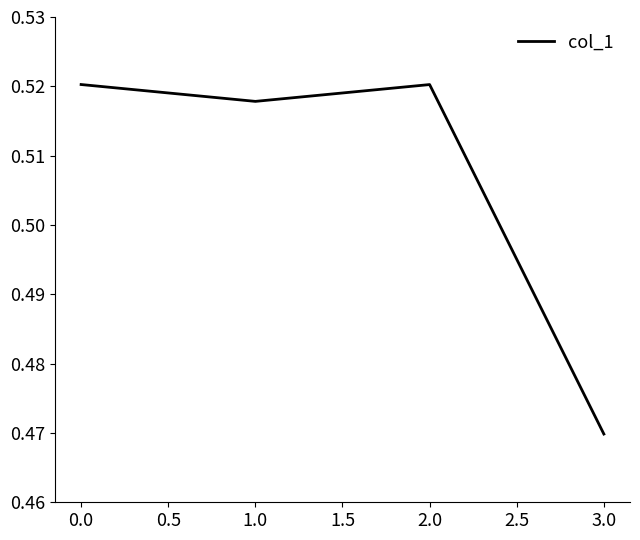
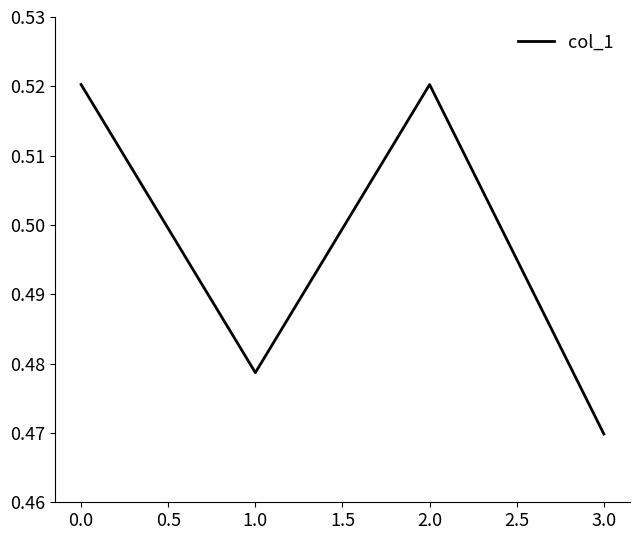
1.0: 0.518 -> 0.479
